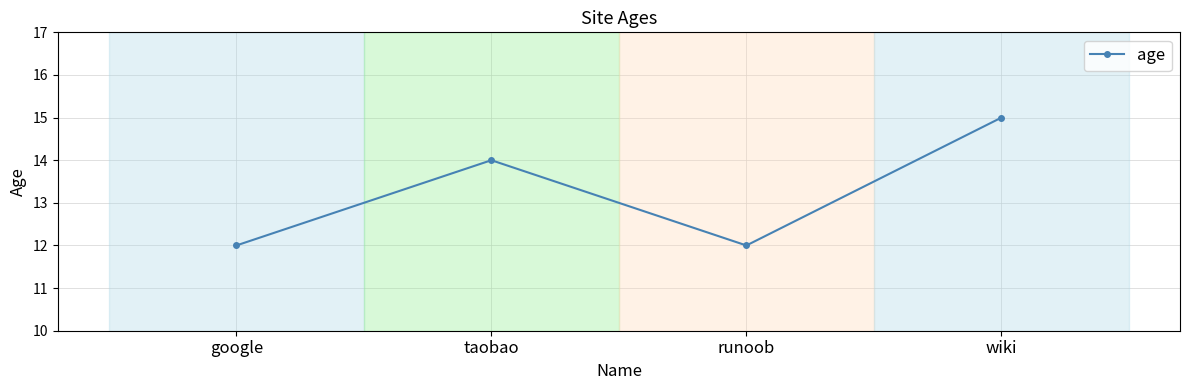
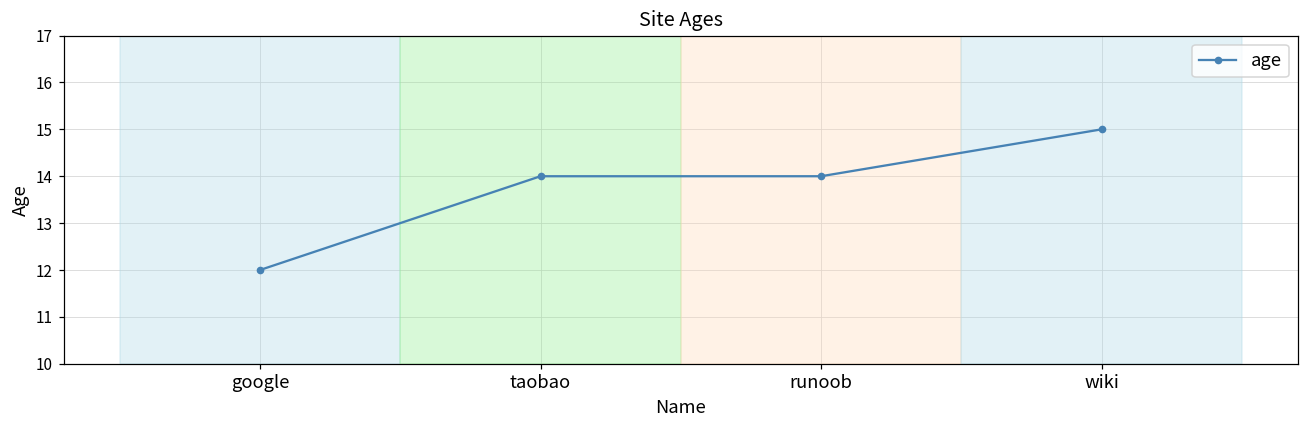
runoob: 12 -> 14
